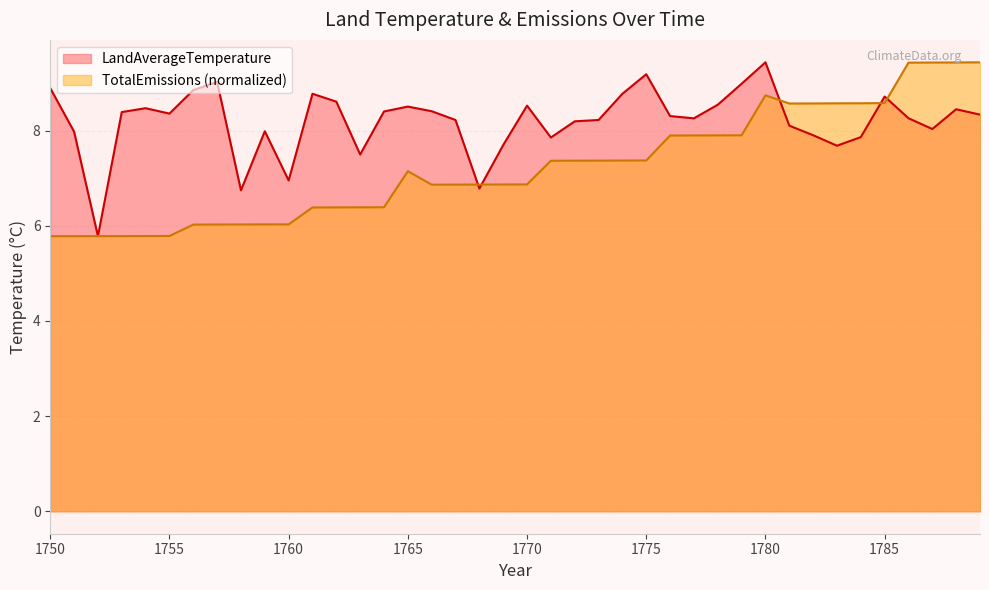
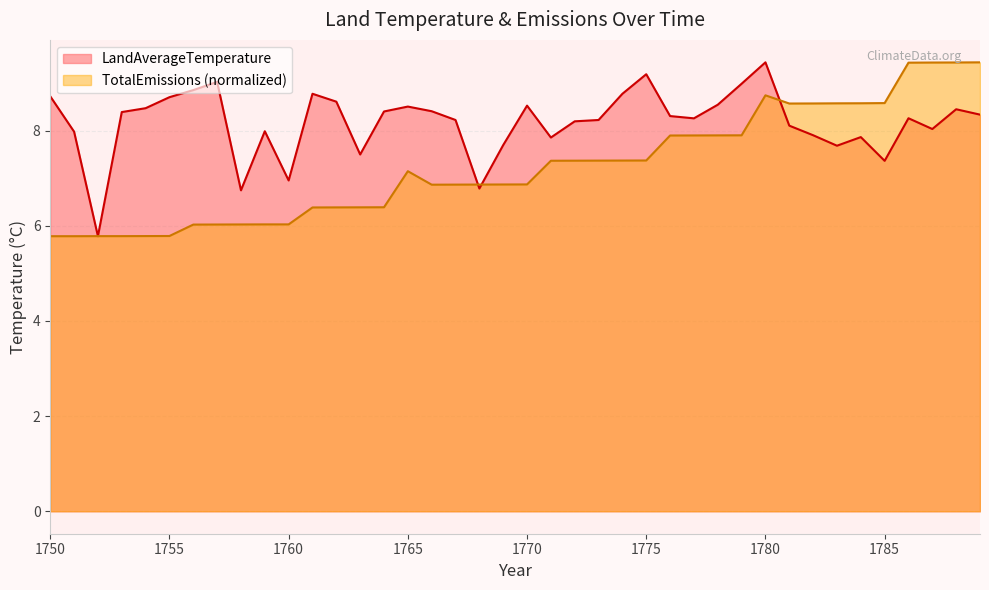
LandAverageTemperature, 1750: 8.9 -> 8.7
LandAverageTemperature, 1755: 8.4 -> 8.7
LandAverageTemperature, 1785: 8.7 -> 7.4
